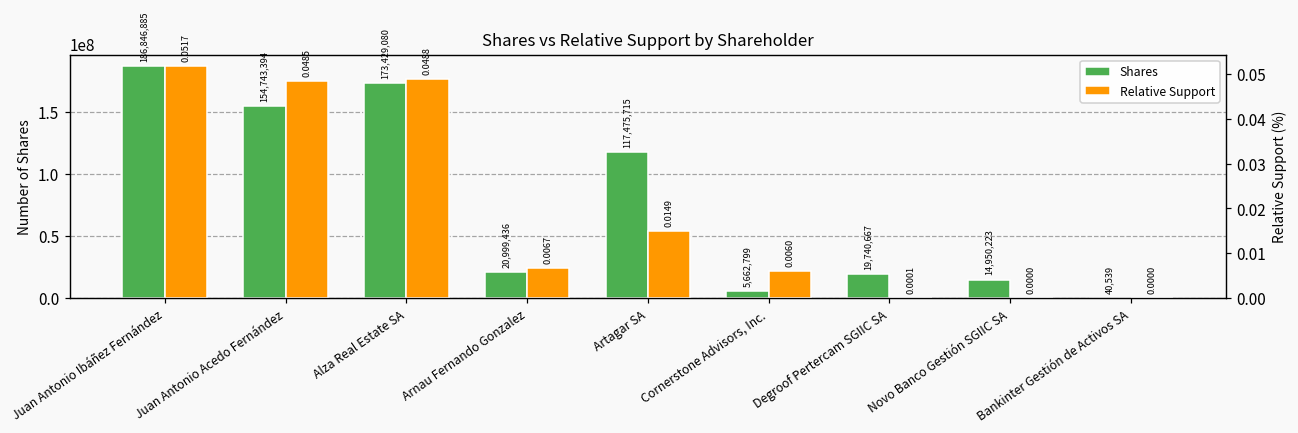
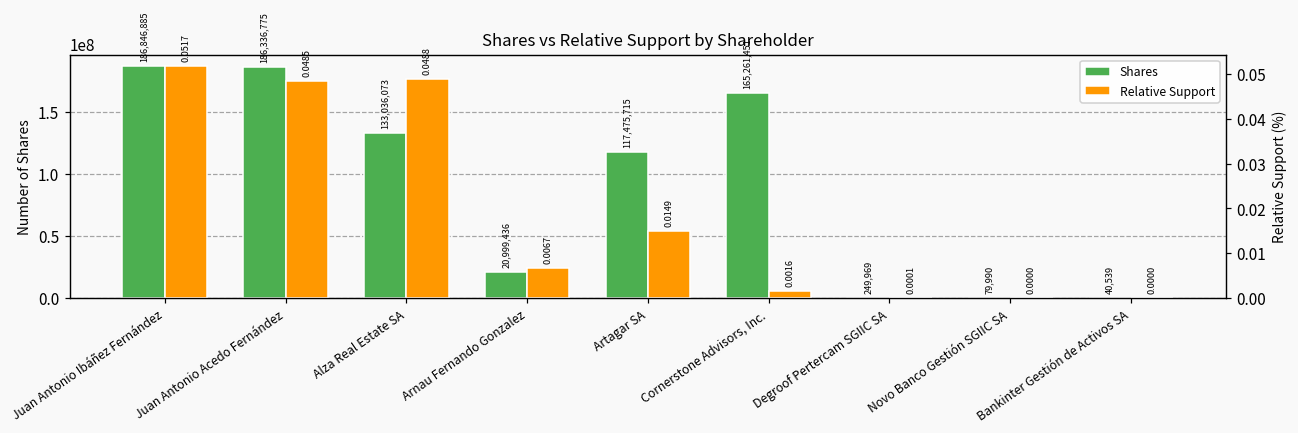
Shares, Juan Antonio Acedo Fernández: 154,743,394 -> 186,336,775
Shares, Alza Real Estate SA: 173,429,080 -> 133,036,073
Shares, Cornerstone Advisors, Inc.: 5,662,799 -> 165,261,451
Shares, Degroof Pertercam SGIIC SA: 19,740,667 -> 249,969
Shares, Novo Banco Gestión SGIIC SA: 14,950,223 -> 79,990
Relative Support, Cornerstone Advisors, Inc.: 0.0060 -> 0.0016
